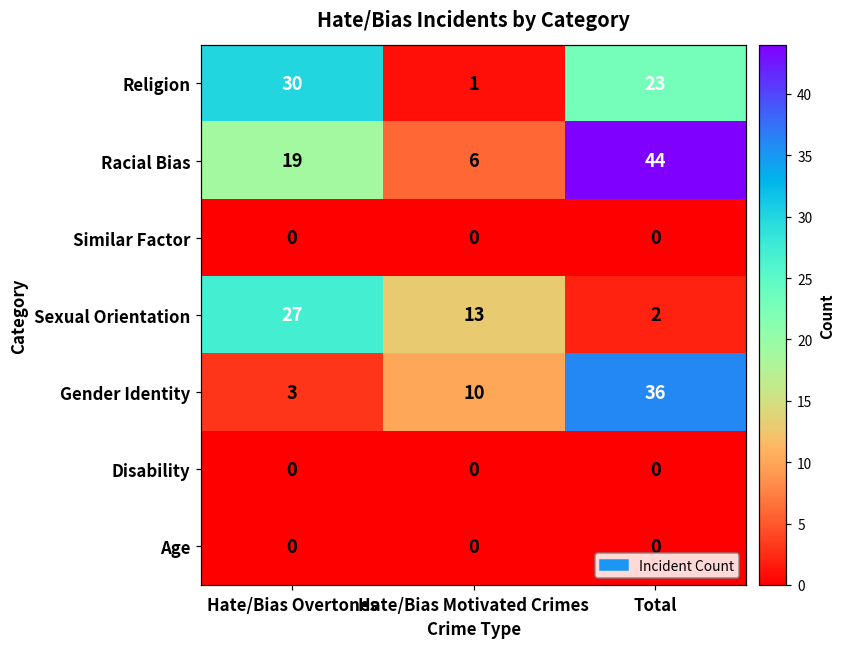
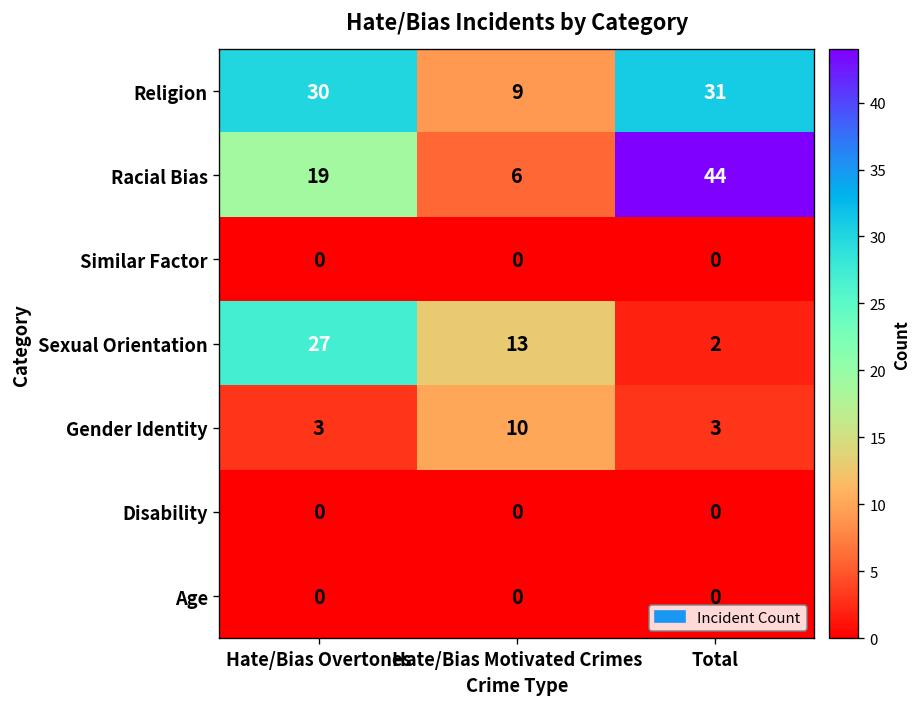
Religion, Hate/Bias Motivated Crimes: 1 -> 9
Religion, Total: 23 -> 31
Gender Identity, Total: 36 -> 3
